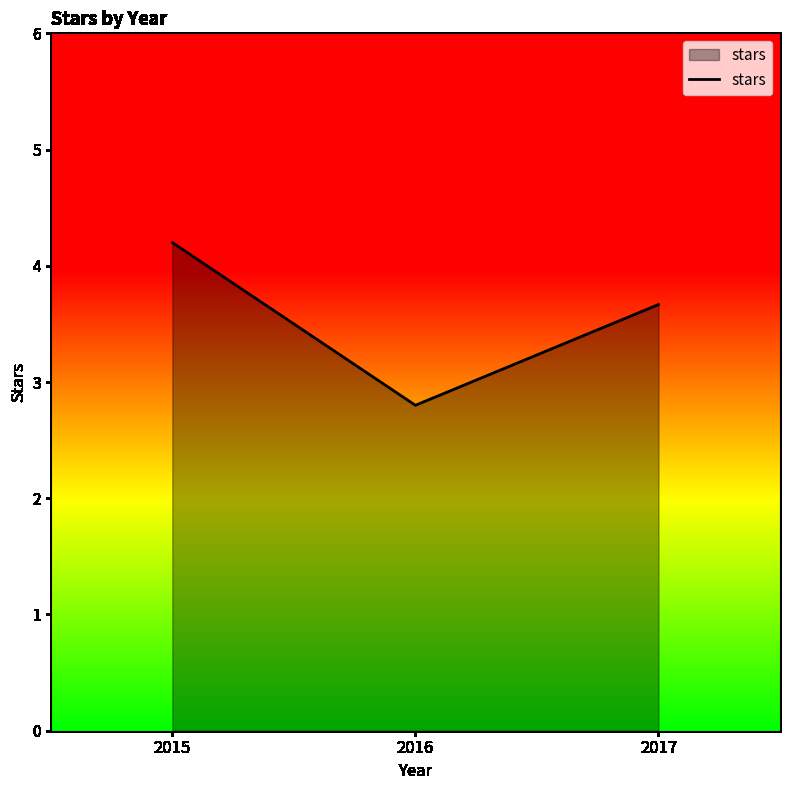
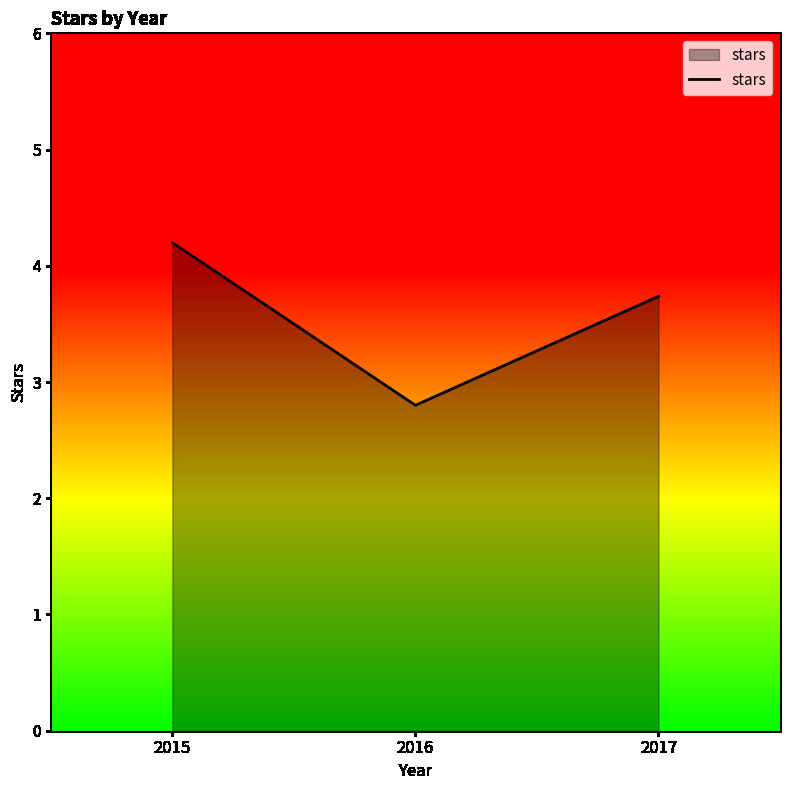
2017: 3.67 -> 3.74
